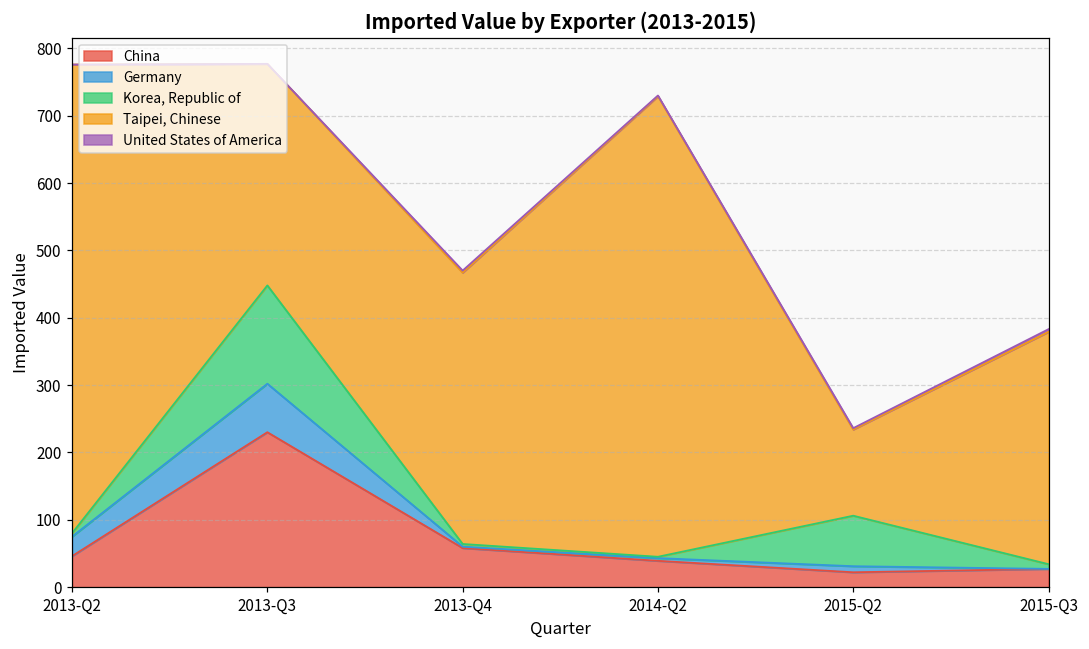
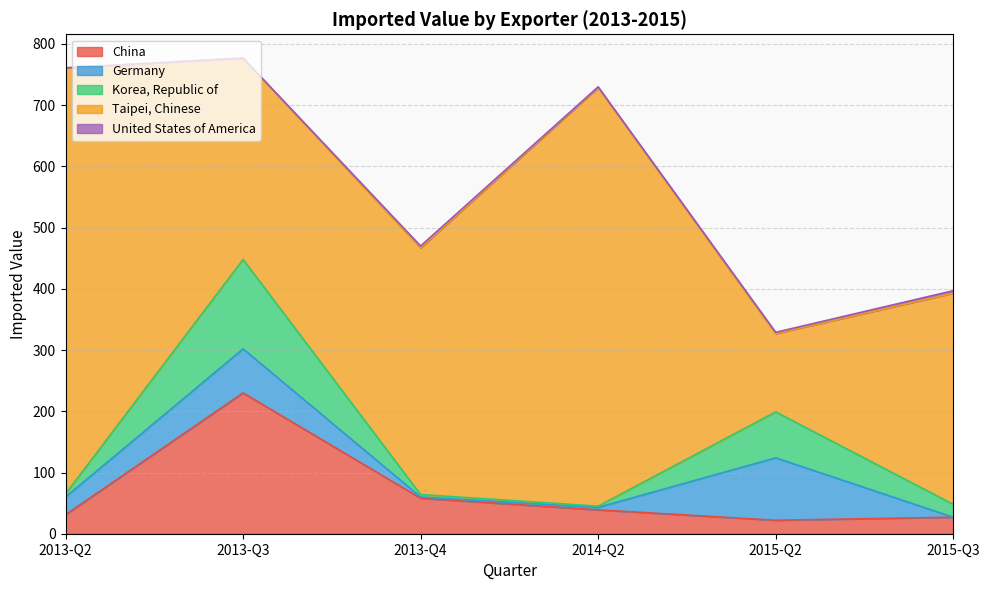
China, 2013-Q2: 50 -> 30
Germany, 2015-Q2: 10 -> 100
Korea, Republic of, 2015-Q3: 10 -> 20
